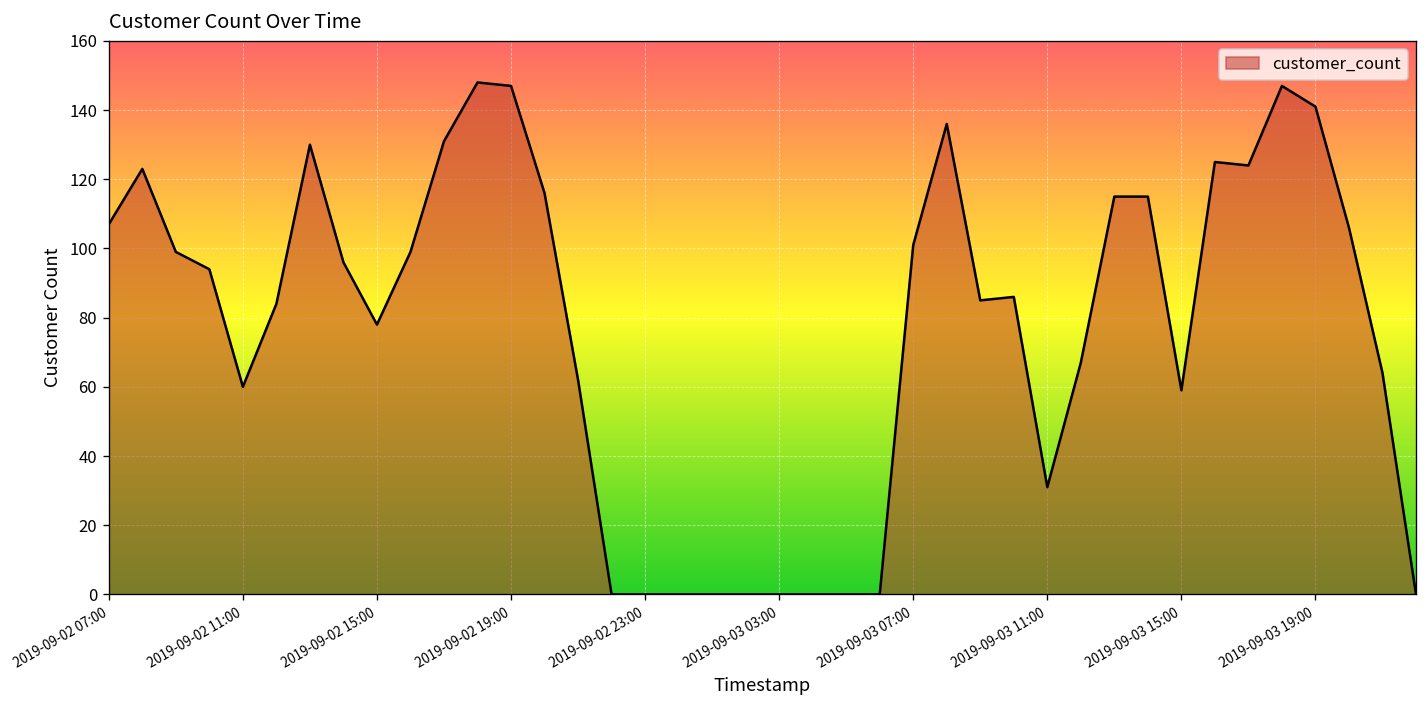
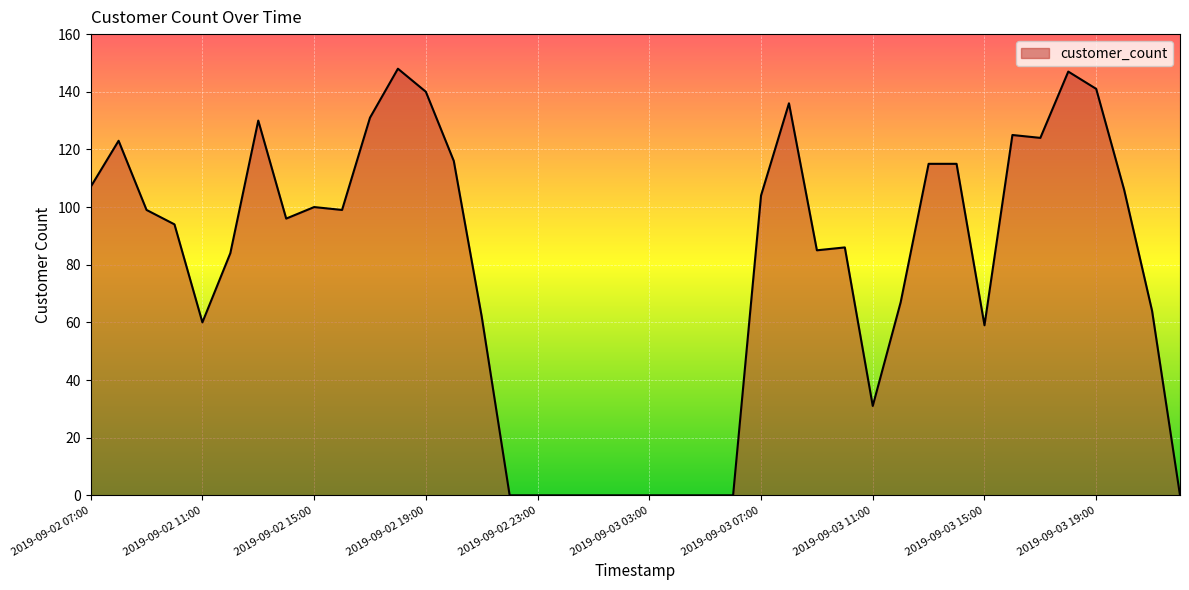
2019-09-02 15:00: 78 -> 100
2019-09-02 19:00: 147 -> 140
2019-09-03 07:00: 101 -> 104
